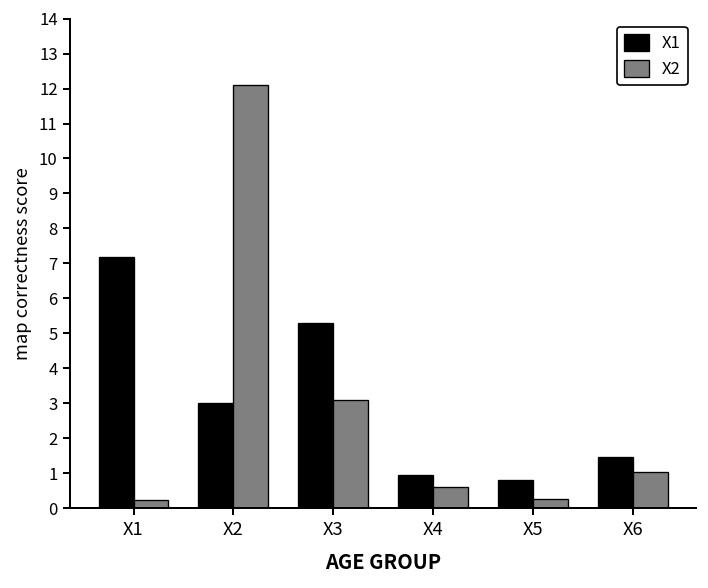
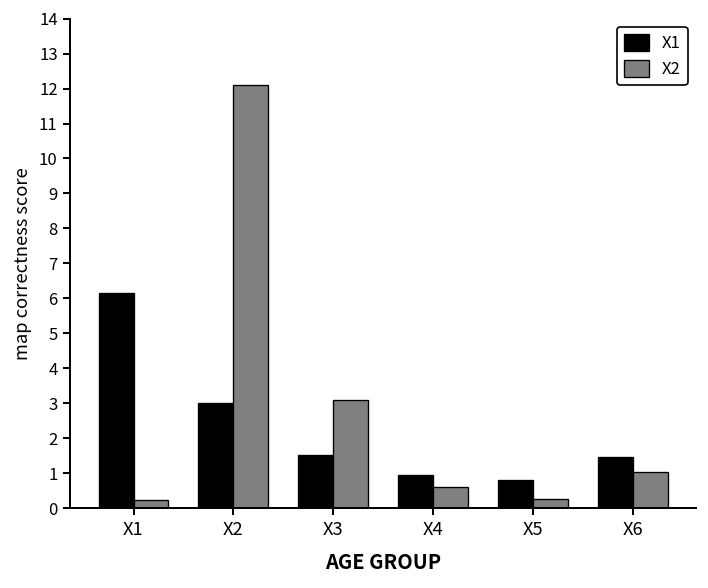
X1, X1: 7.2 -> 6.1
X1, X3: 5.3 -> 1.5
